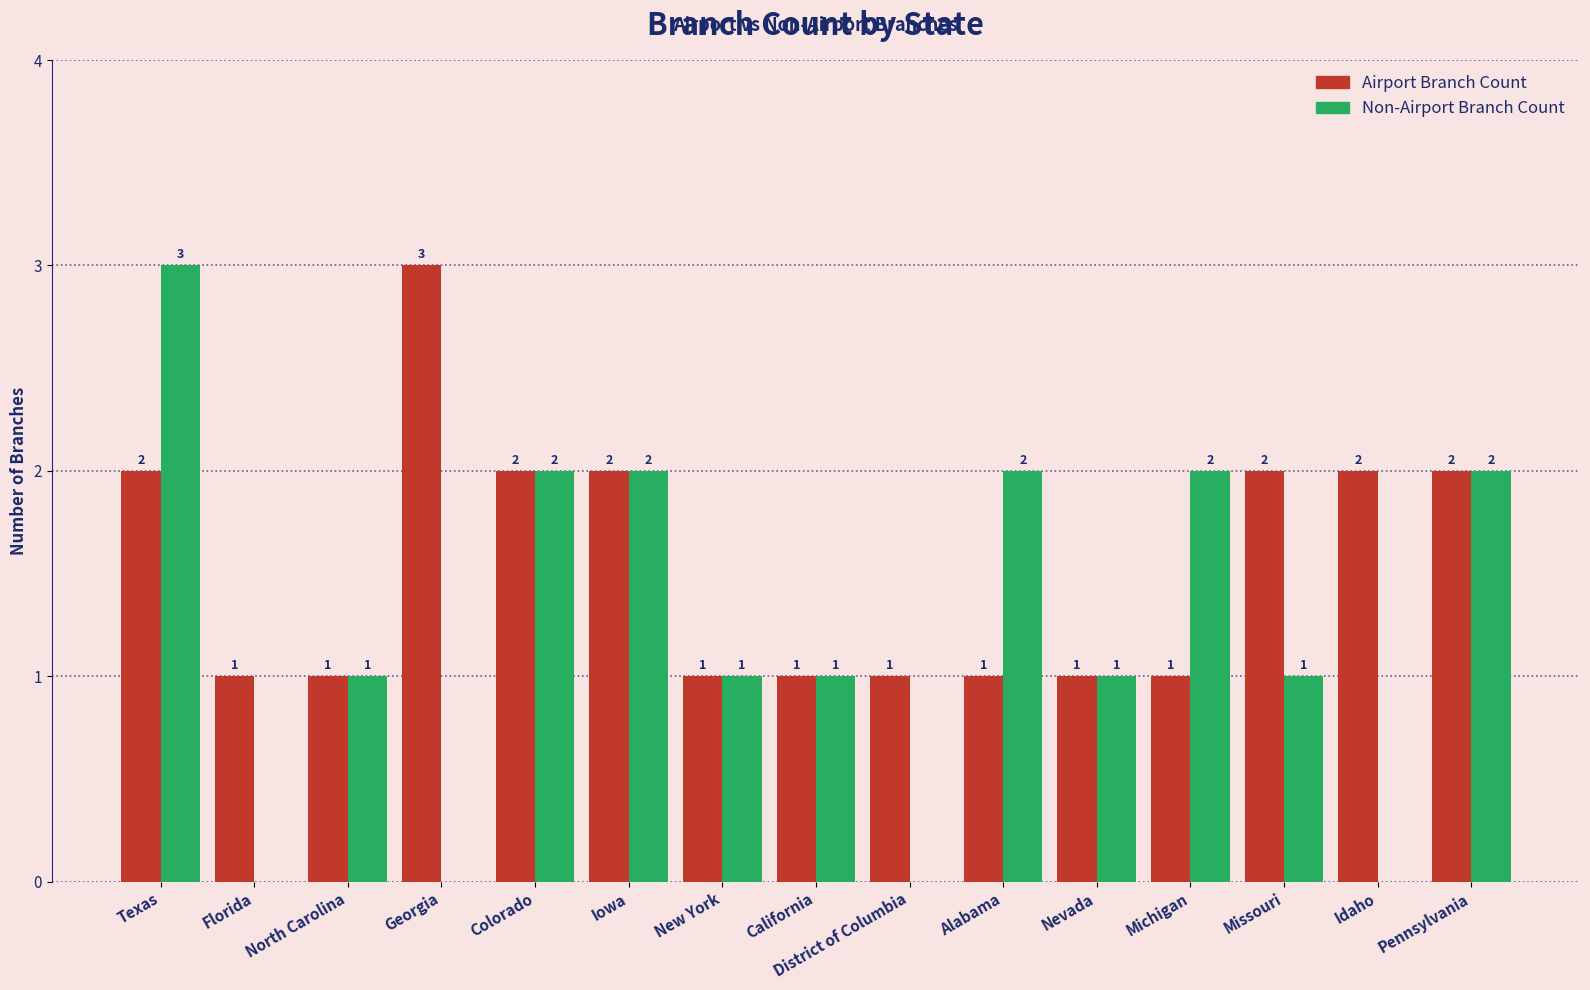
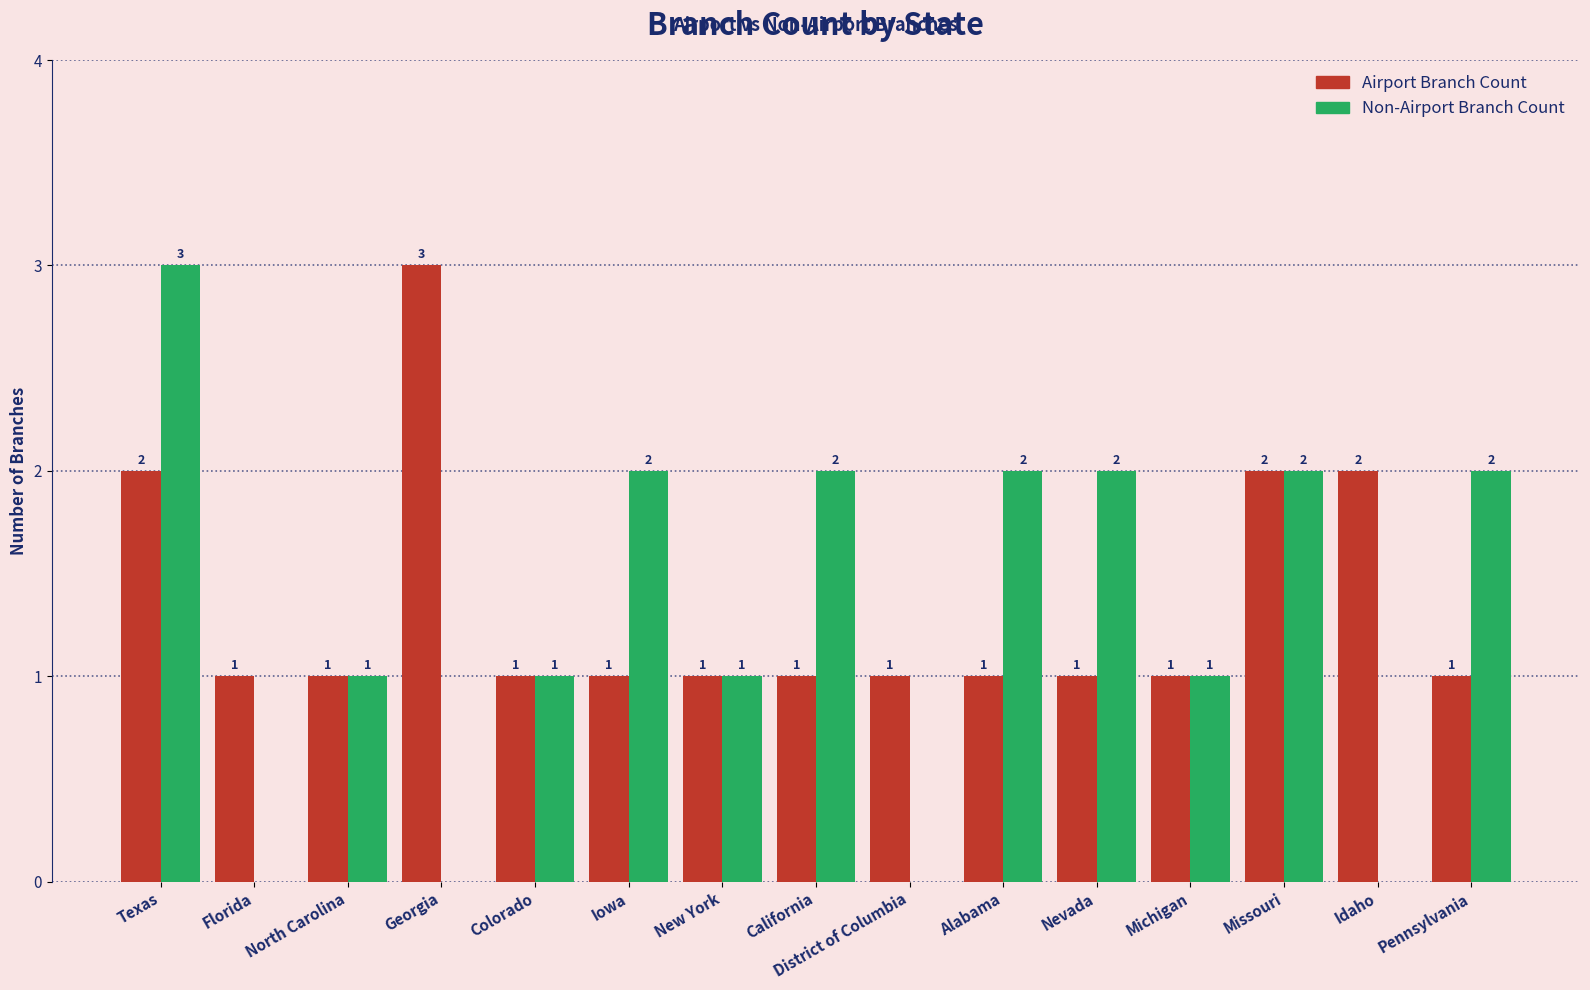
Airport Branch Count, Colorado: 2 -> 1
Non-Airport Branch Count, Colorado: 2 -> 1
Airport Branch Count, Iowa: 2 -> 1
Non-Airport Branch Count, California: 1 -> 2
Non-Airport Branch Count, Nevada: 1 -> 2
Non-Airport Branch Count, Michigan: 2 -> 1
Non-Airport Branch Count, Missouri: 1 -> 2
Airport Branch Count, Pennsylvania: 2 -> 1
